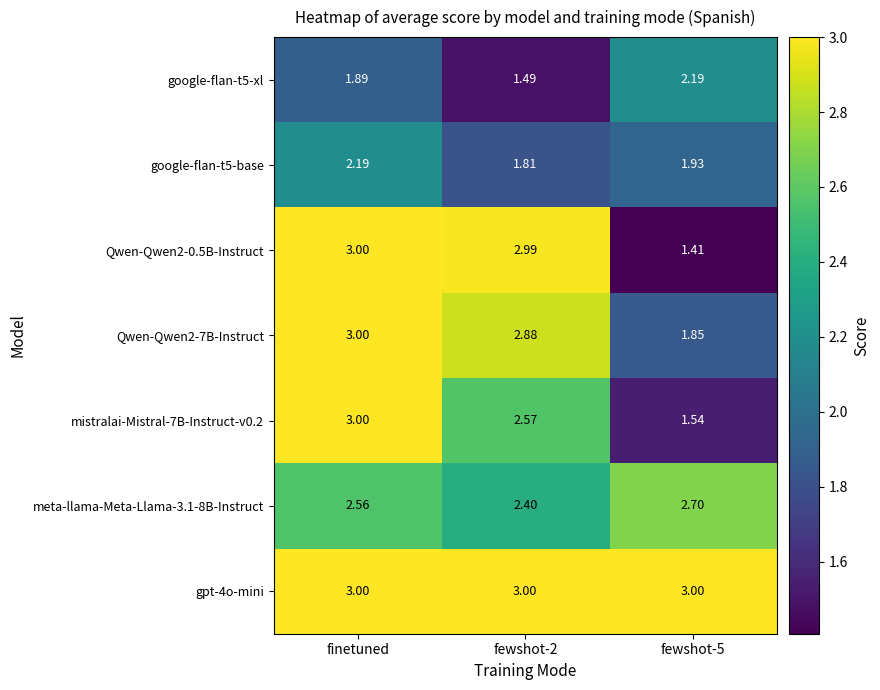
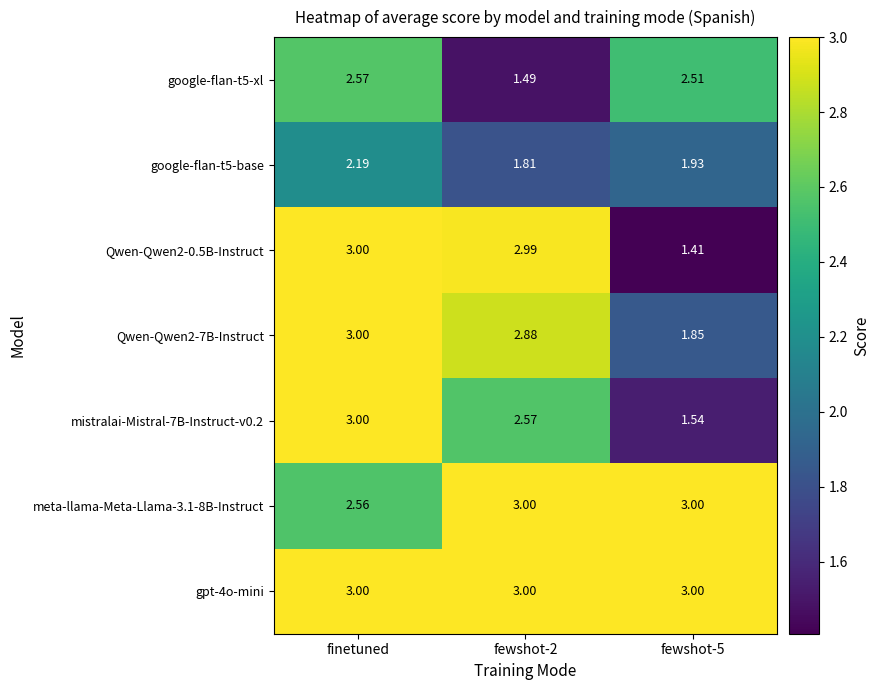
google-flan-t5-xl, finetuned: 1.89 -> 2.57
google-flan-t5-xl, fewshot-5: 2.19 -> 2.51
meta-llama-Meta-Llama-3.1-8B-Instruct, fewshot-2: 2.40 -> 3.00
meta-llama-Meta-Llama-3.1-8B-Instruct, fewshot-5: 2.70 -> 3.00
